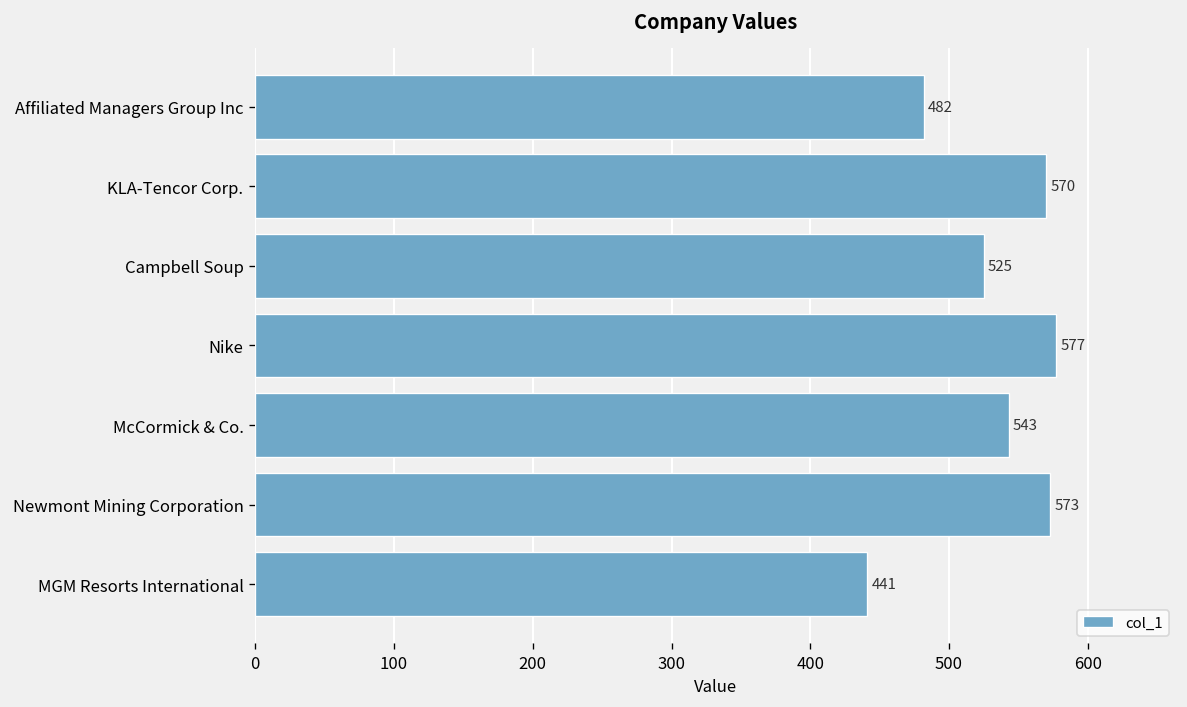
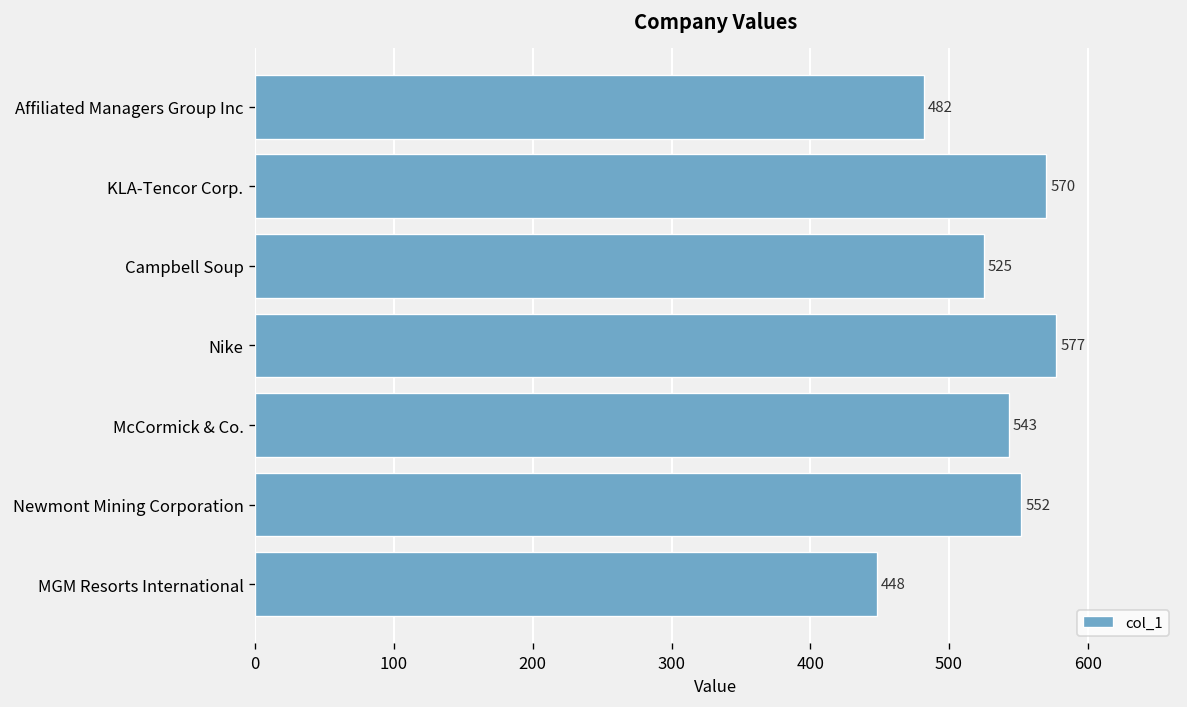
Newmont Mining Corporation: 573 -> 552
MGM Resorts International: 441 -> 448
